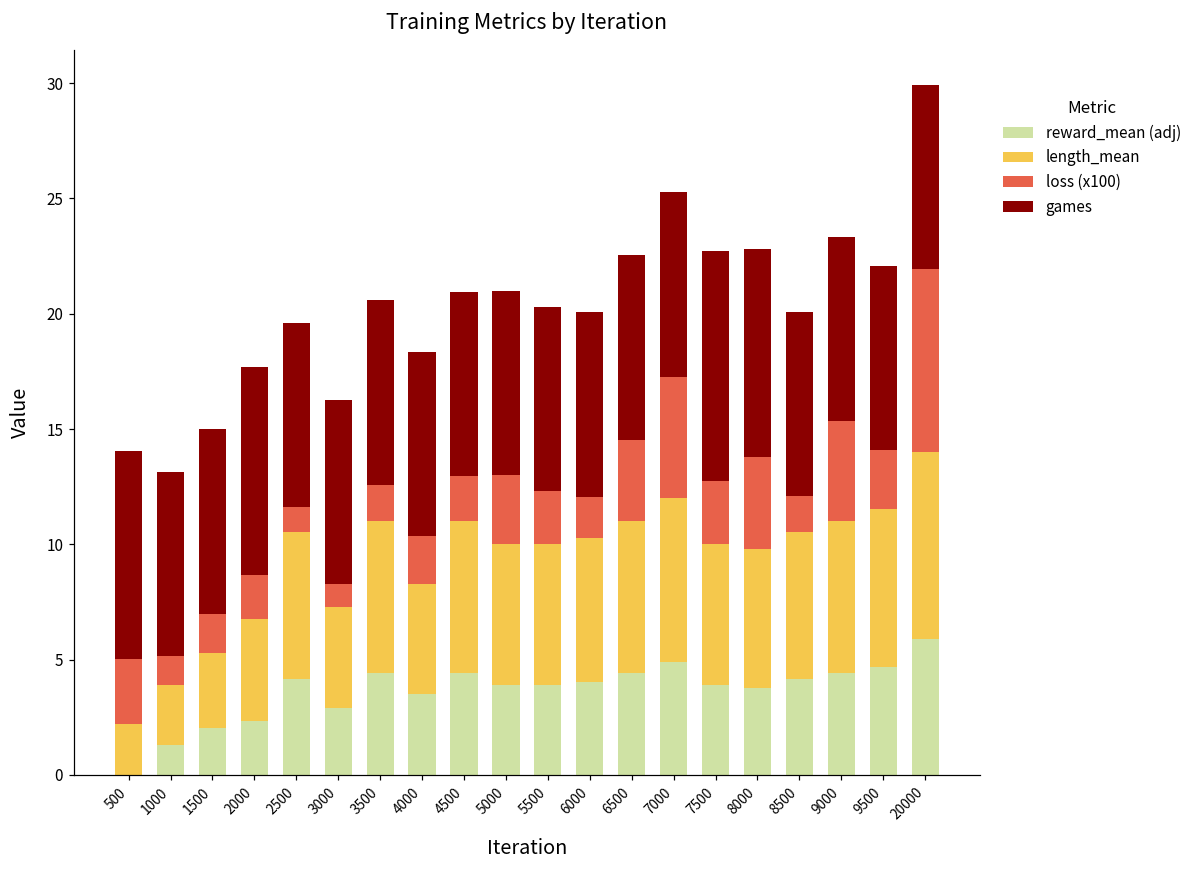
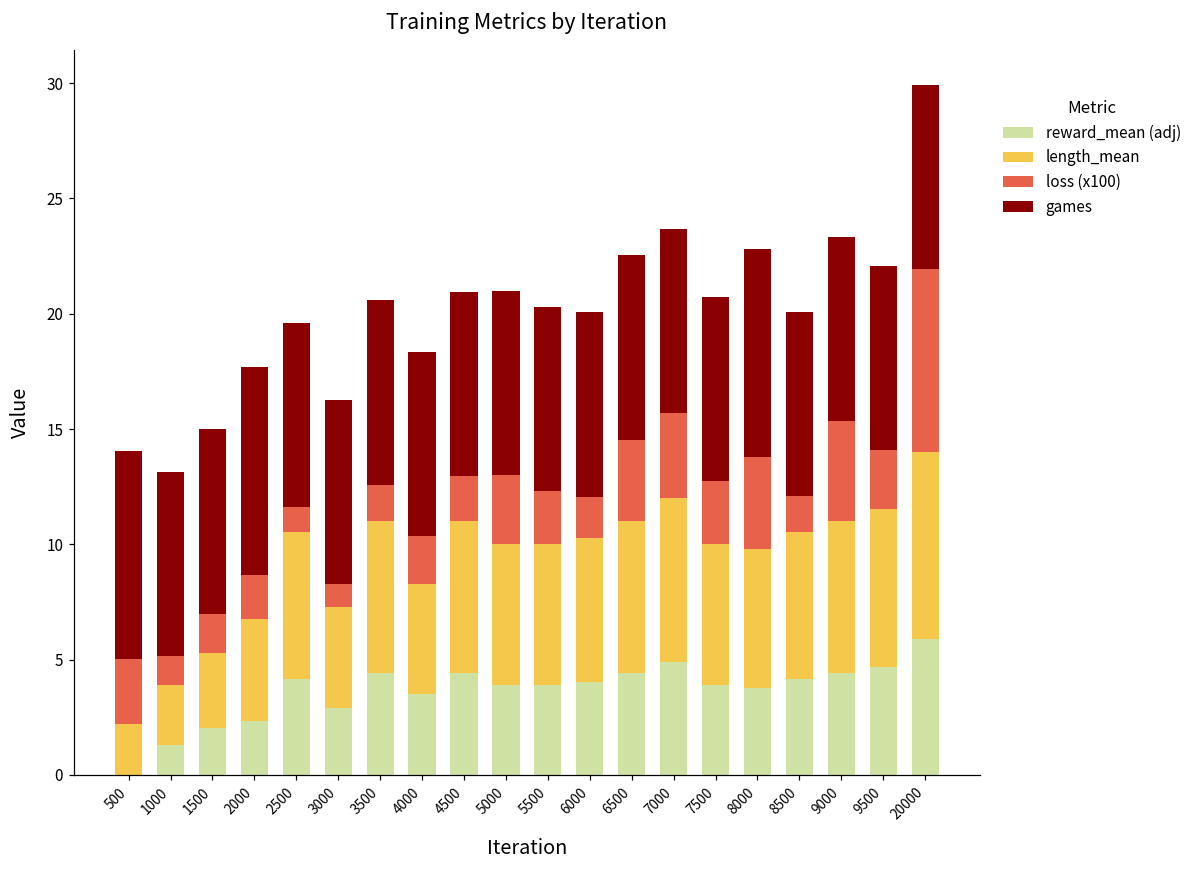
loss (x100), 7000: 5.2 -> 3.7
games, 7500: 10 -> 8
